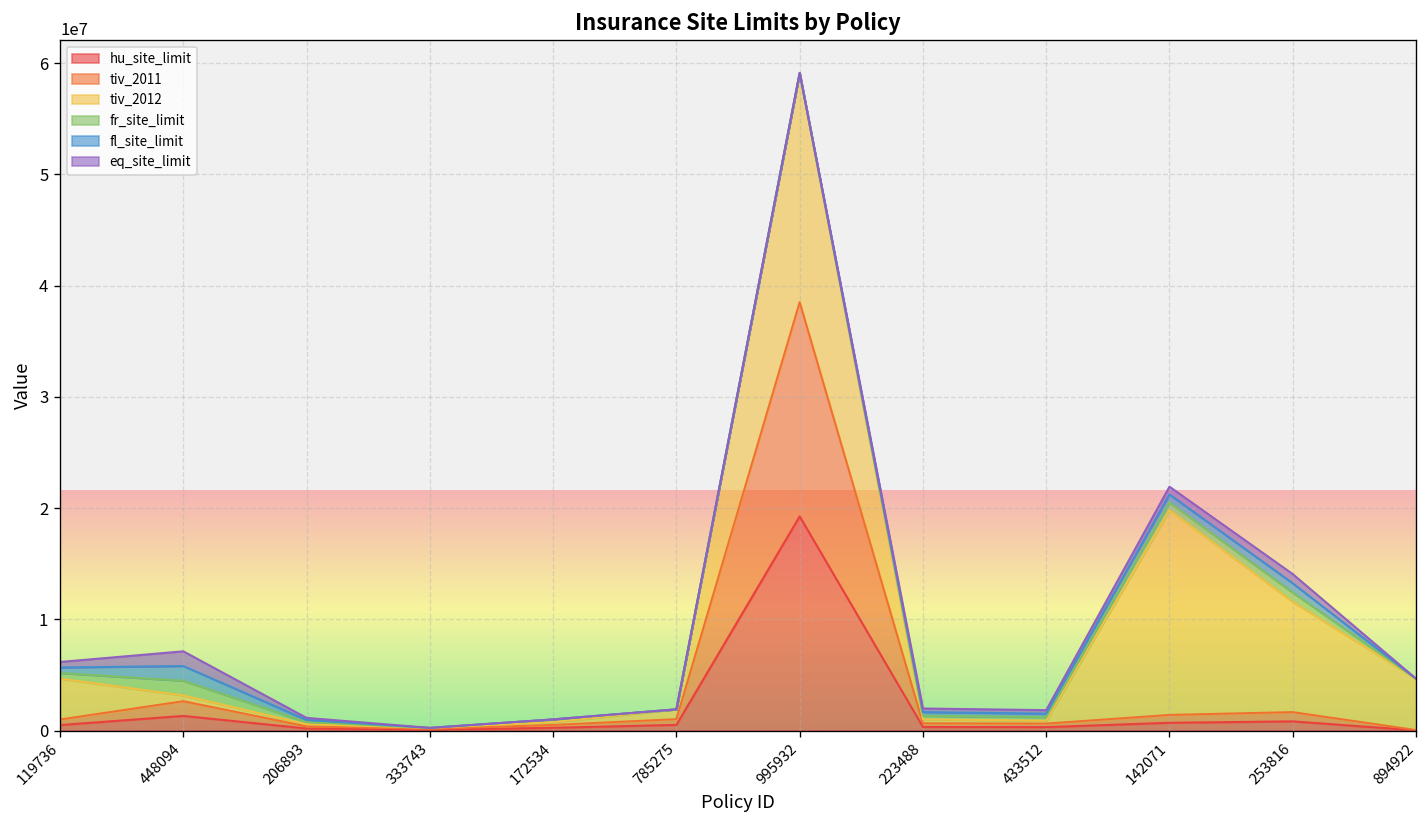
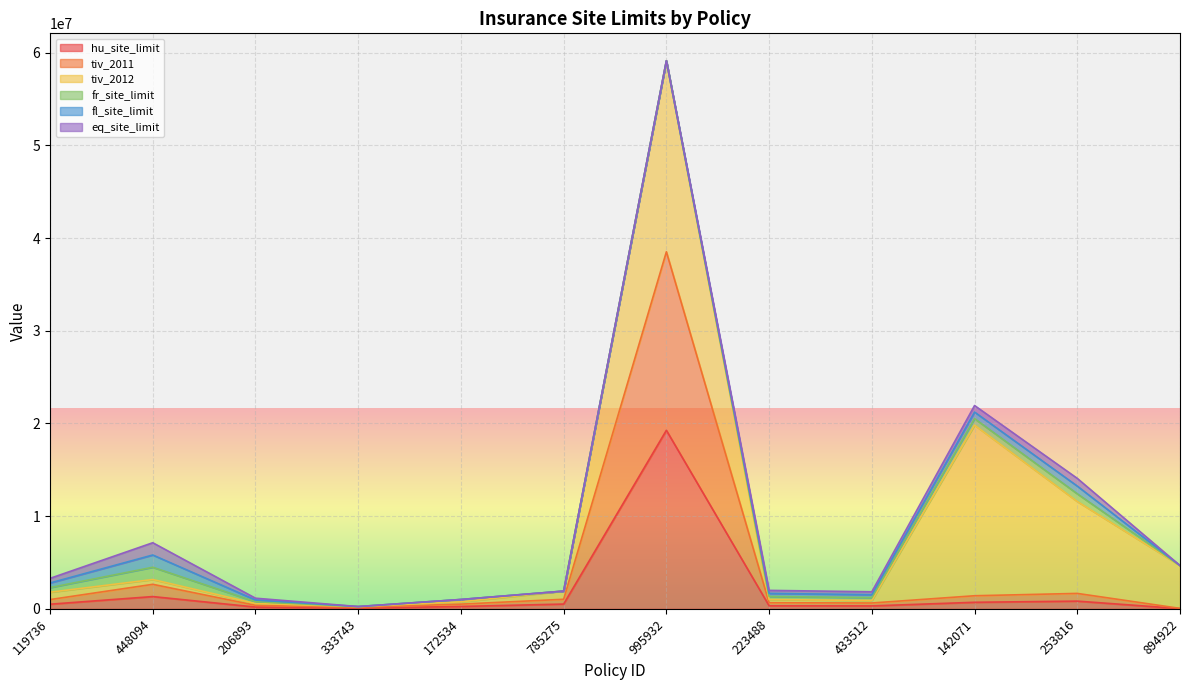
tiv_2012, 119736: 4000000 -> 1000000
